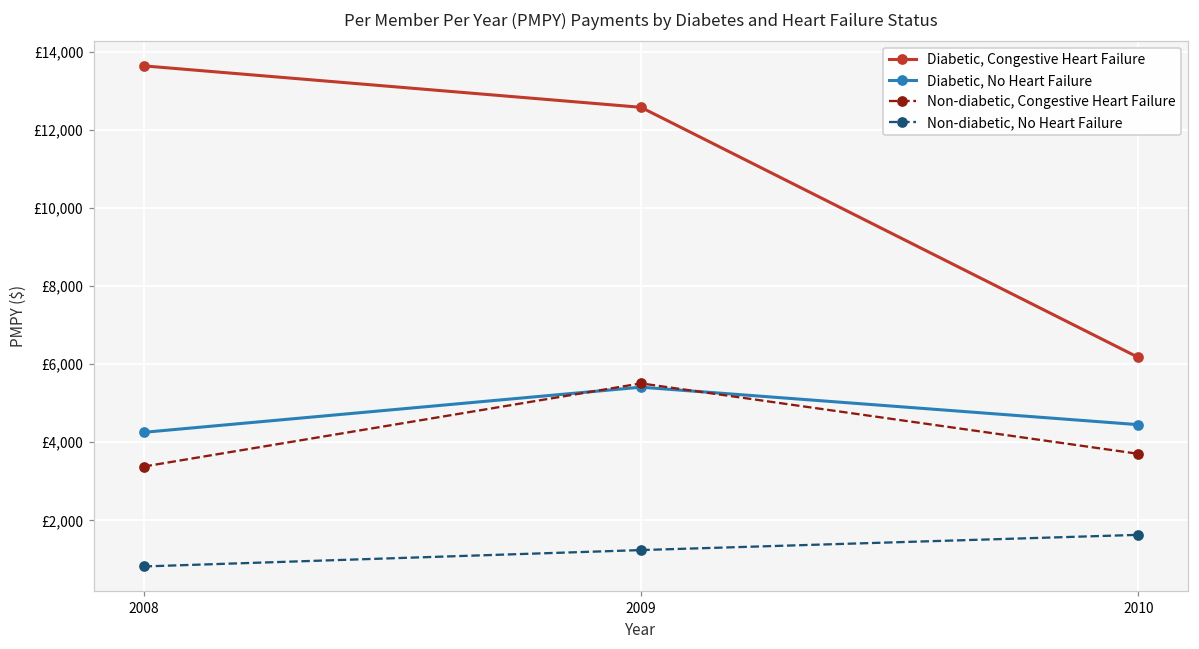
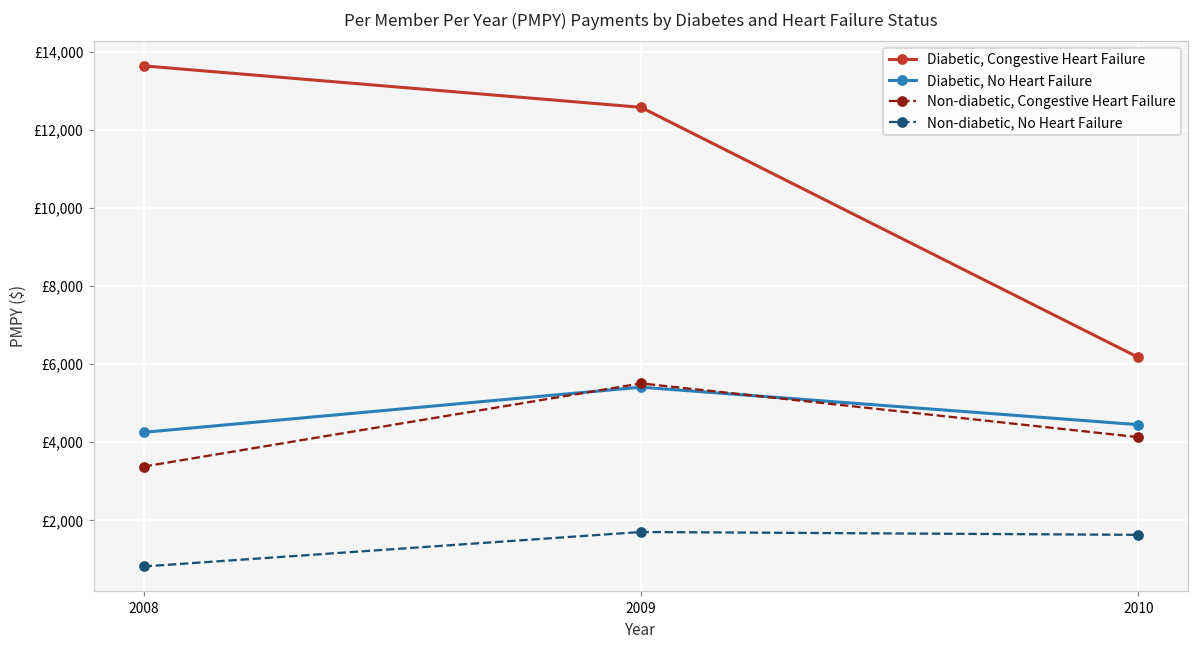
Non-diabetic, No Heart Failure, 2009: £1,200 -> £1,700
Non-diabetic, Congestive Heart Failure, 2010: £3,700 -> £4,100
